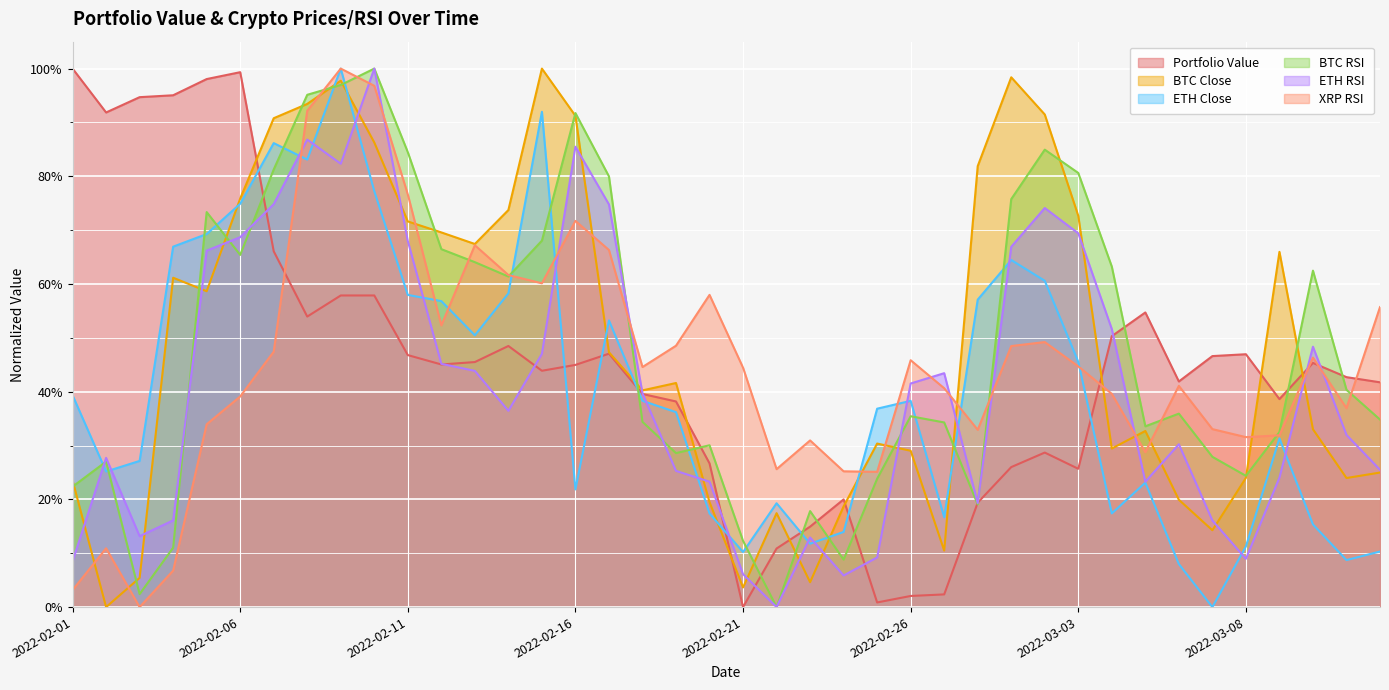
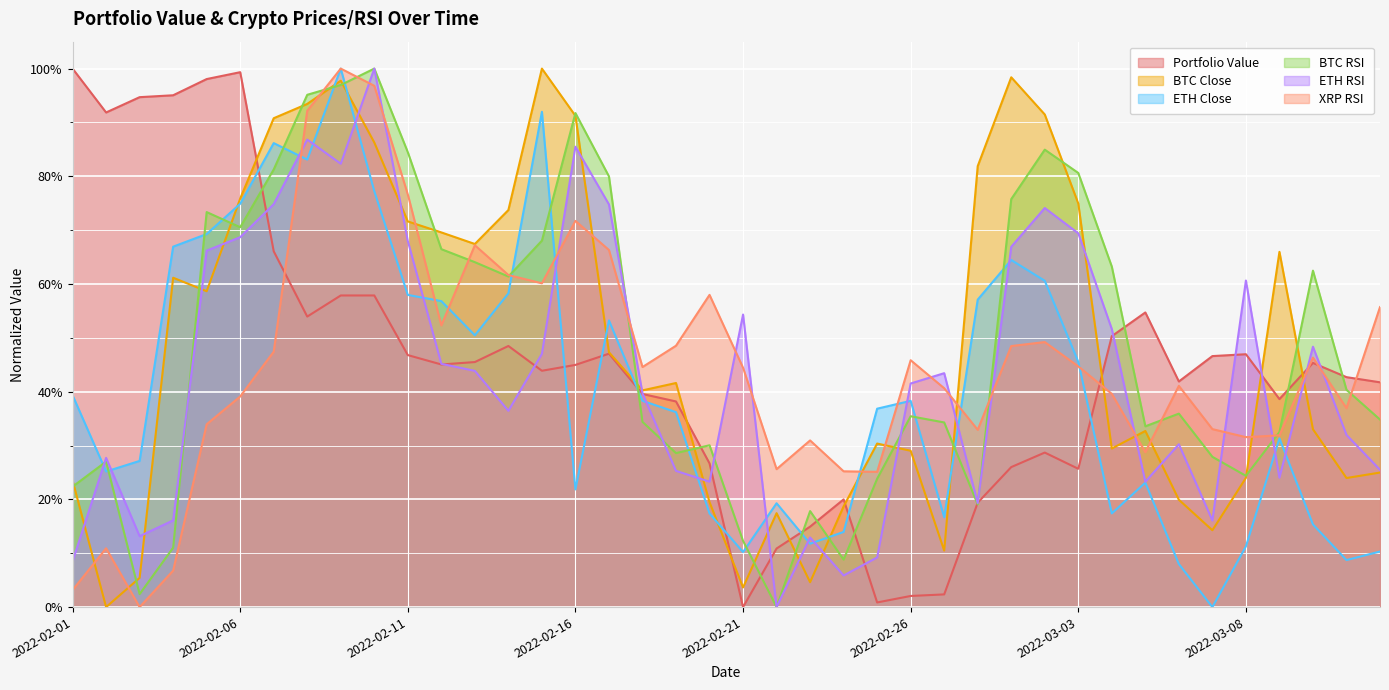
BTC RSI, 2022-02-06: 65% -> 71%
ETH RSI, 2022-02-21: 6% -> 54%
BTC Close, 2022-03-03: 73% -> 75%
ETH RSI, 2022-03-08: 9% -> 61%
